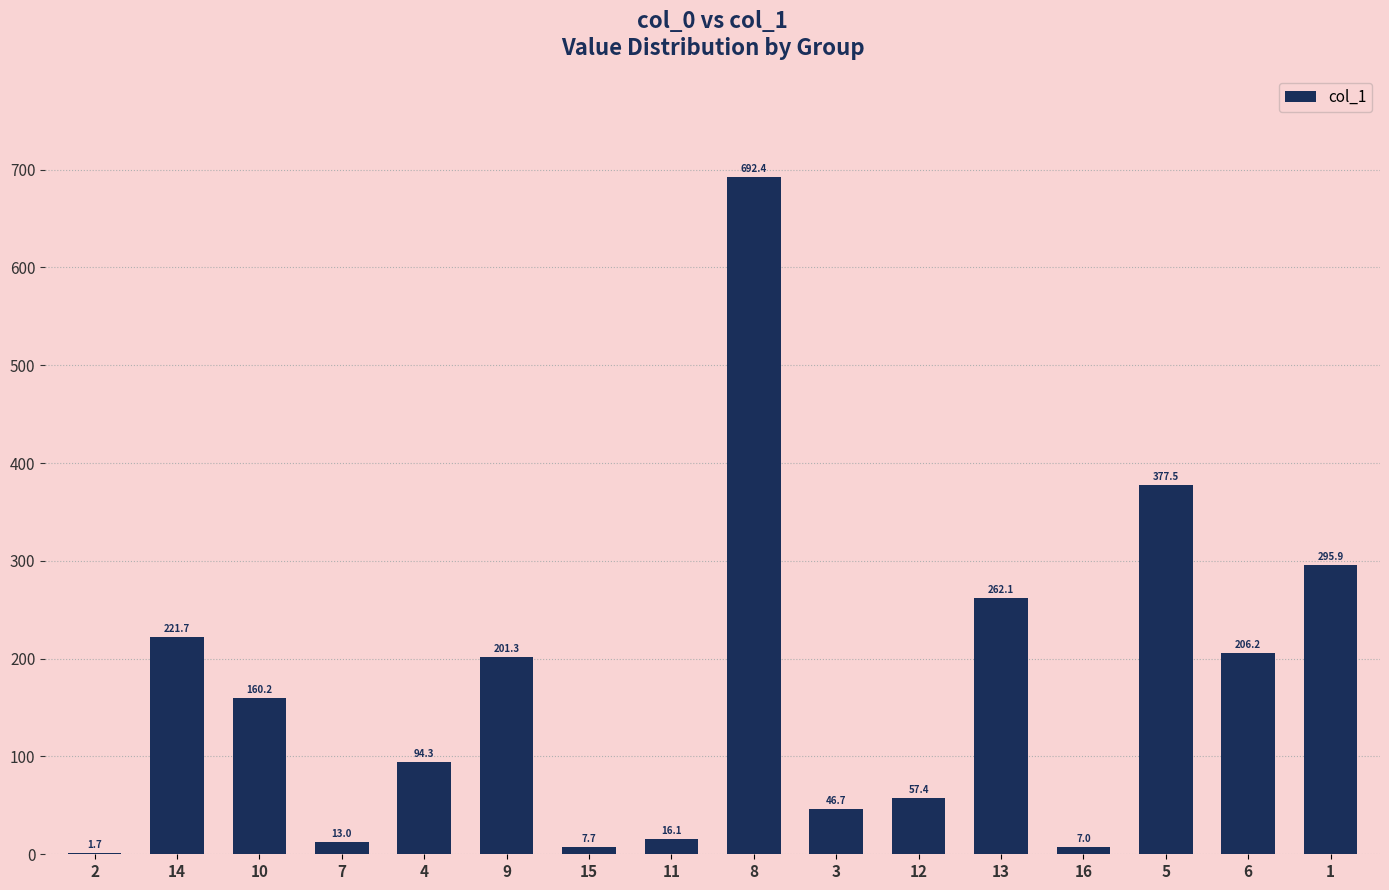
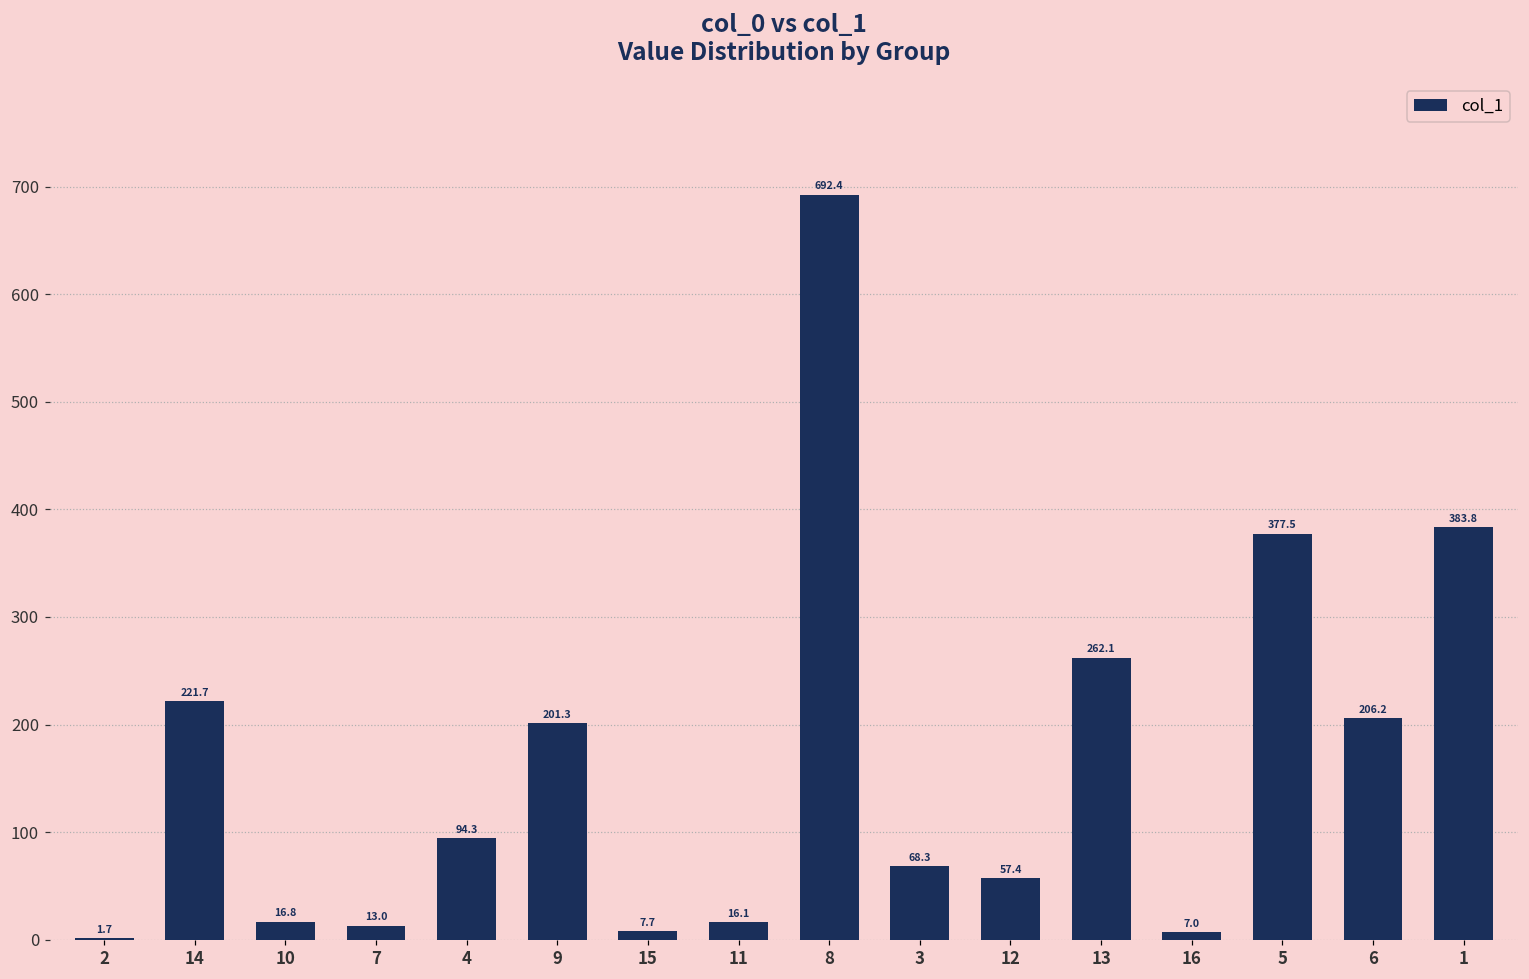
10: 160.2 -> 16.8
3: 46.7 -> 68.3
1: 295.9 -> 383.8
